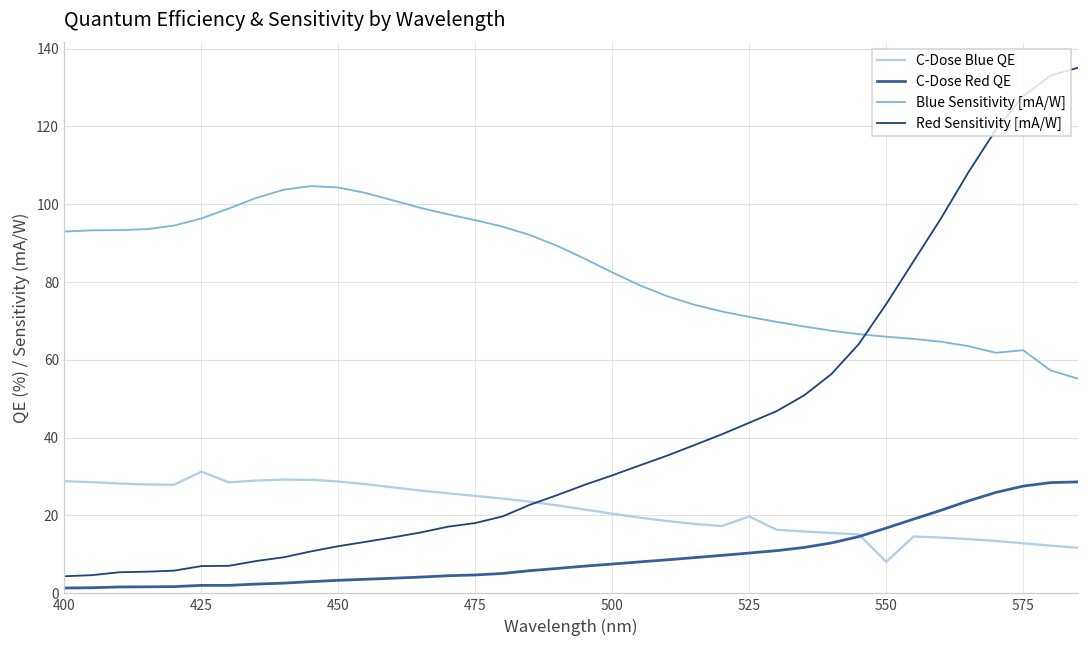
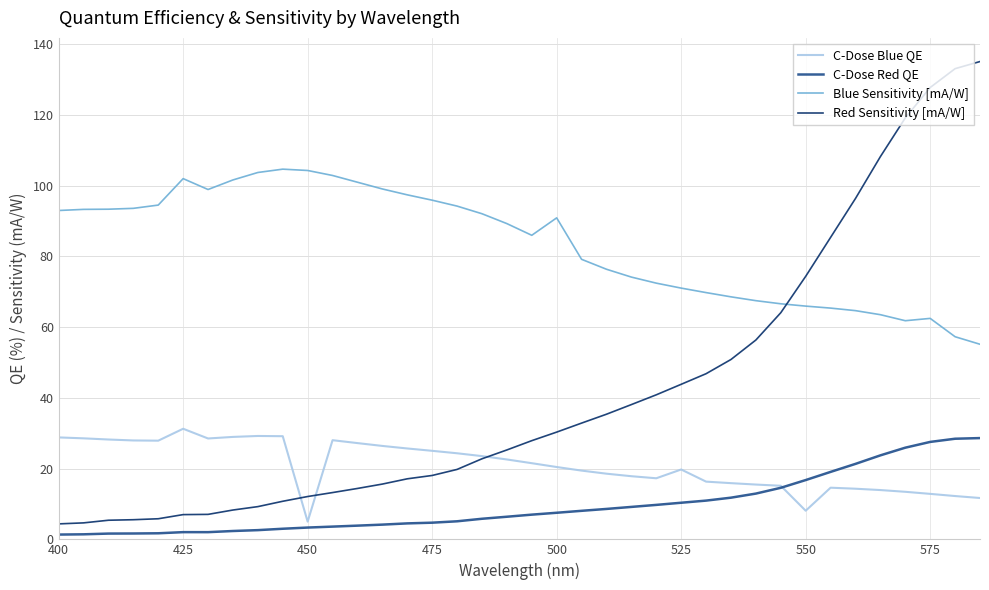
Blue Sensitivity [mA/W], 425: 96 -> 102
C-Dose Blue QE, 450: 29 -> 5
Blue Sensitivity [mA/W], 500: 82 -> 91
